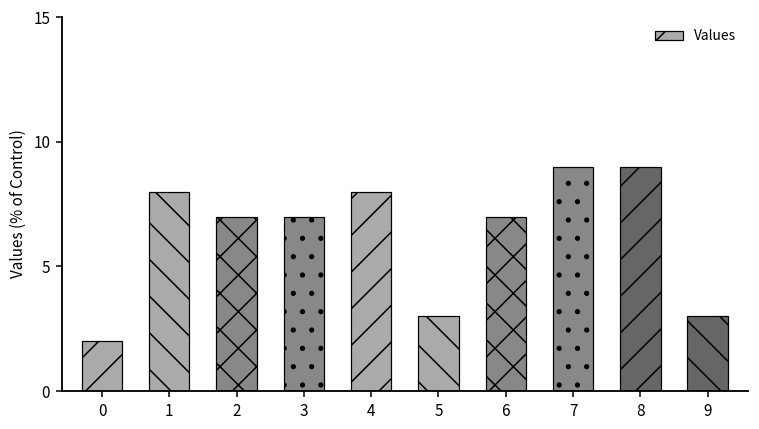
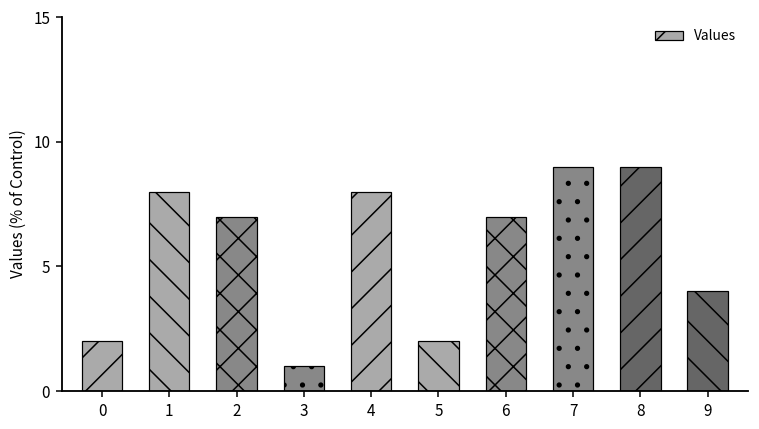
3: 7 -> 1
5: 3 -> 2
9: 3 -> 4
